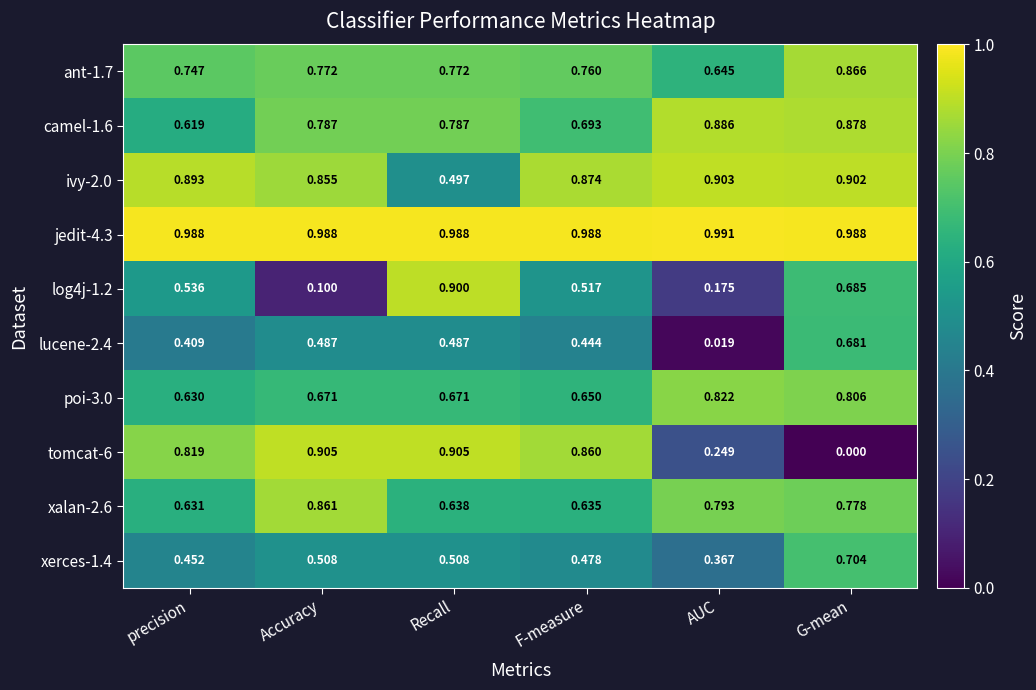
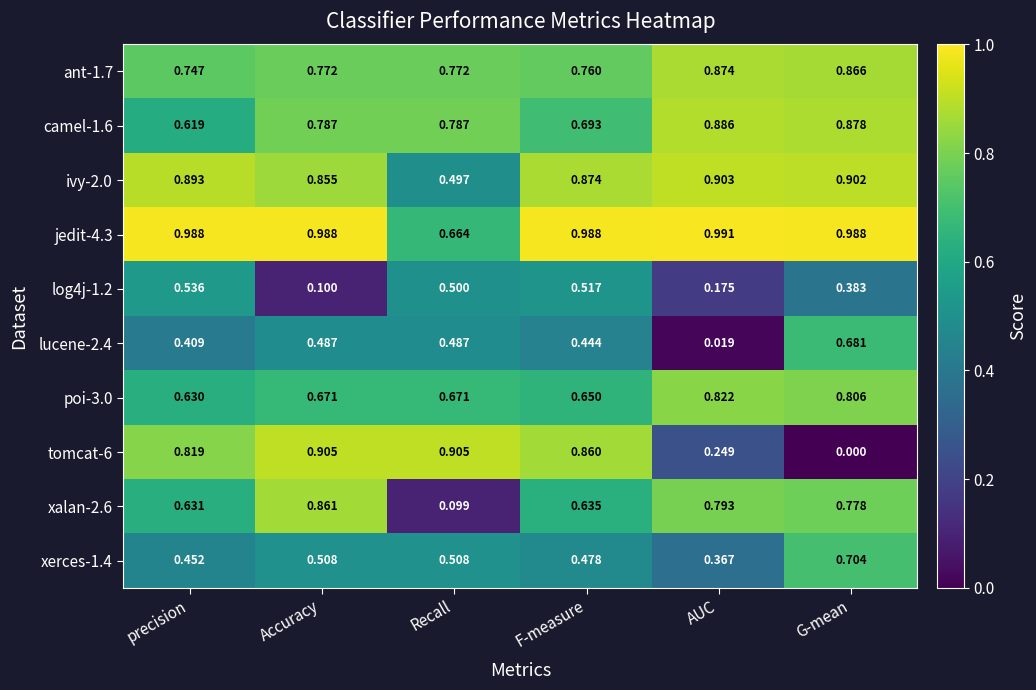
ant-1.7, AUC: 0.645 -> 0.874
jedit-4.3, Recall: 0.988 -> 0.664
log4j-1.2, Recall: 0.900 -> 0.500
log4j-1.2, G-mean: 0.685 -> 0.383
xalan-2.6, Recall: 0.638 -> 0.099
